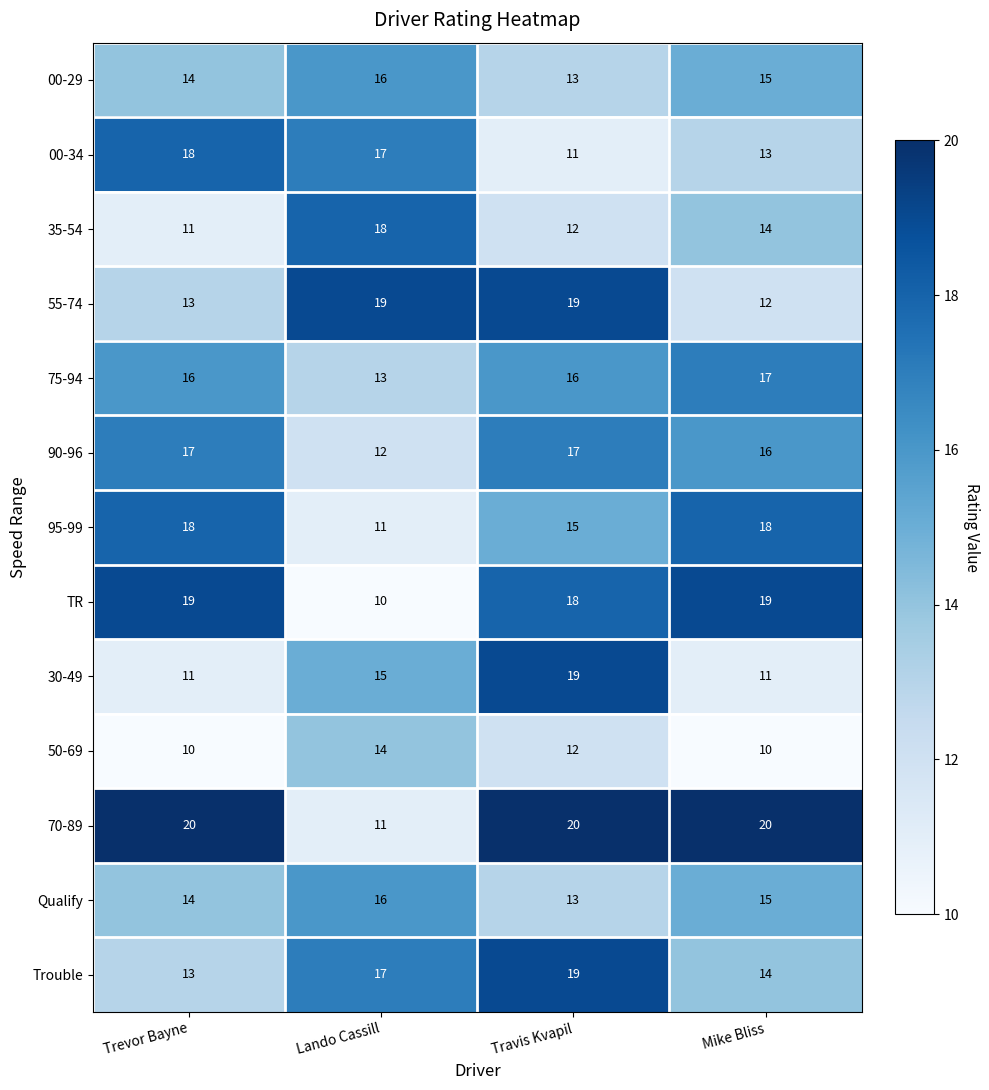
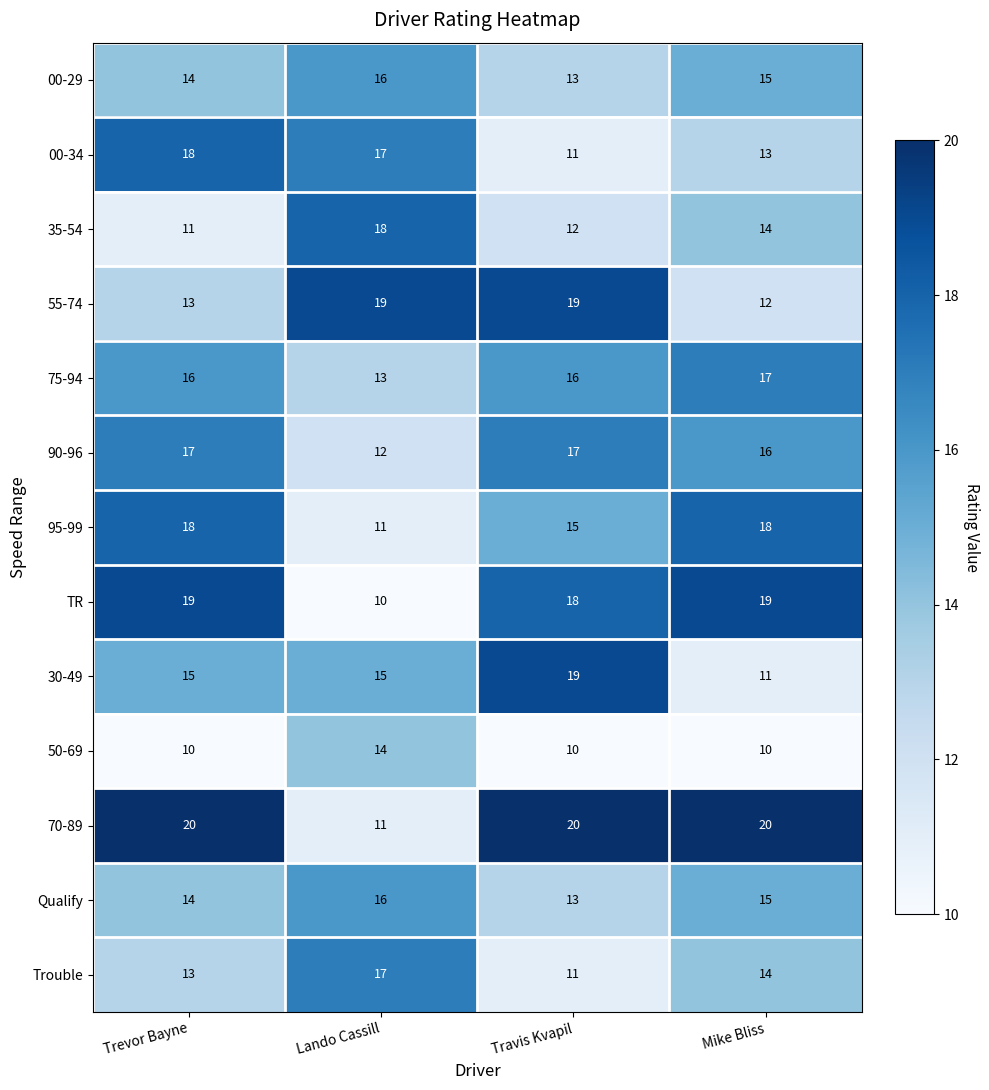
30-49, Trevor Bayne: 11 -> 15
50-69, Travis Kvapil: 12 -> 10
Trouble, Travis Kvapil: 19 -> 11
